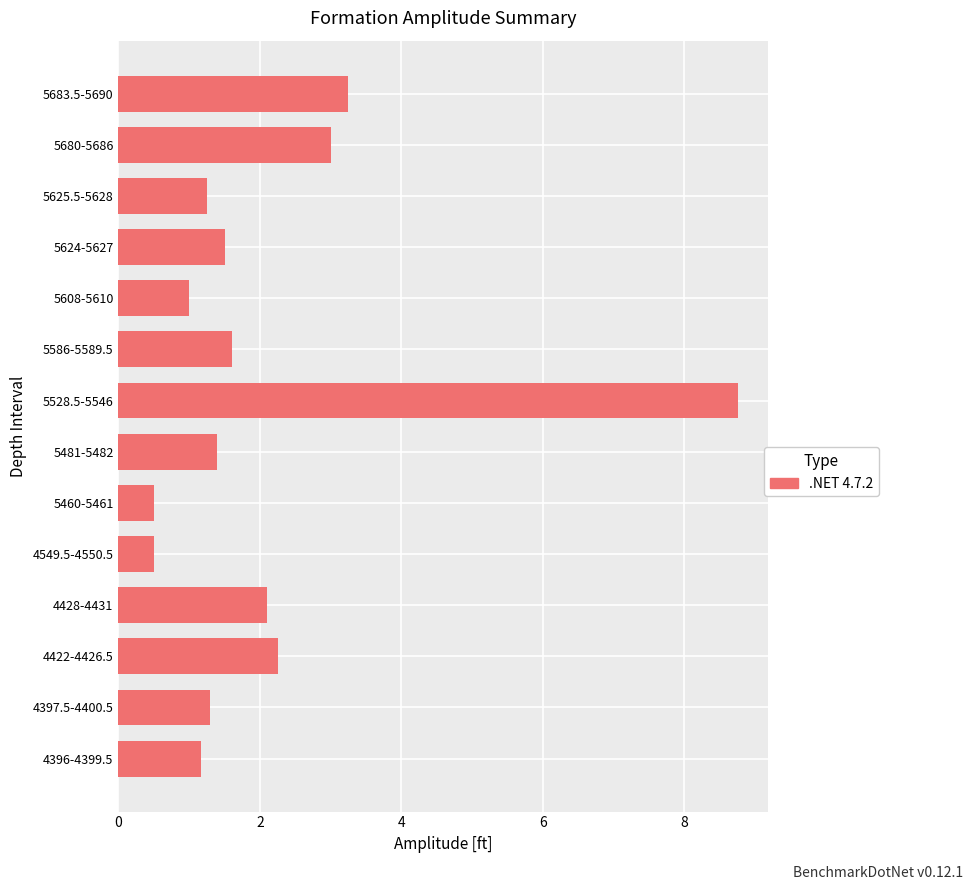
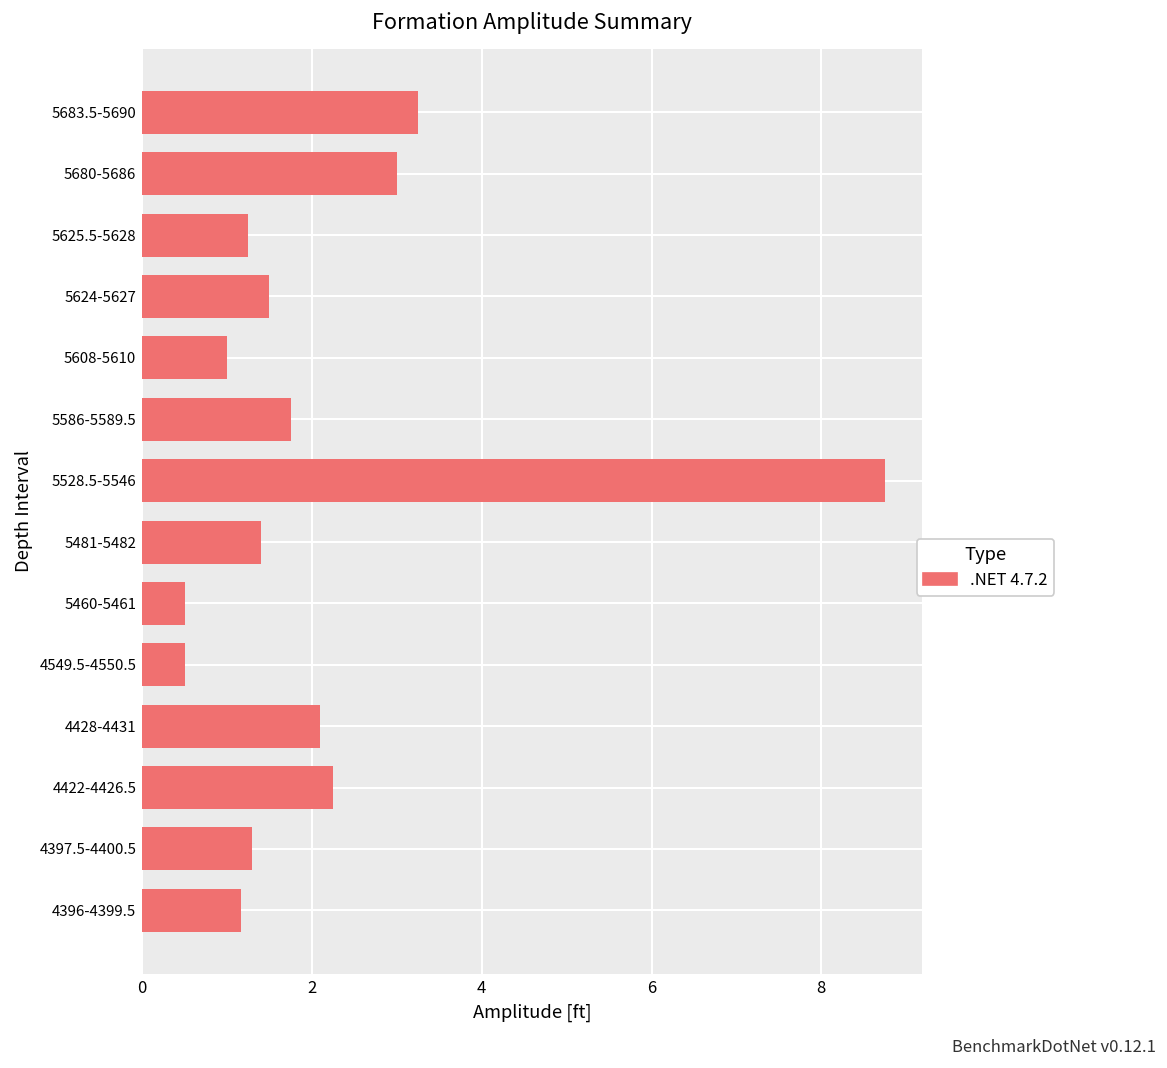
5586-5589.5: 1.6 -> 1.8
